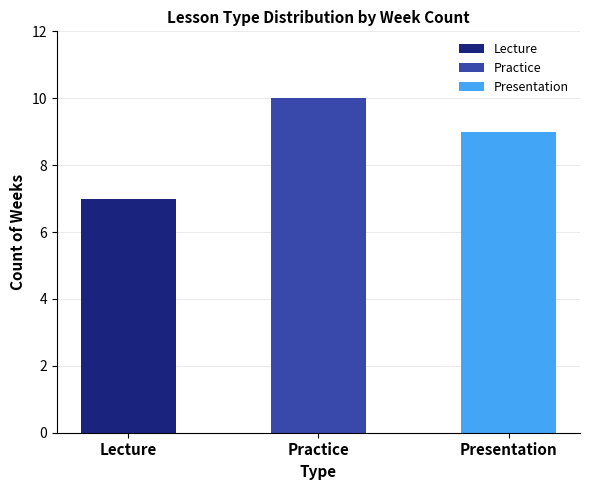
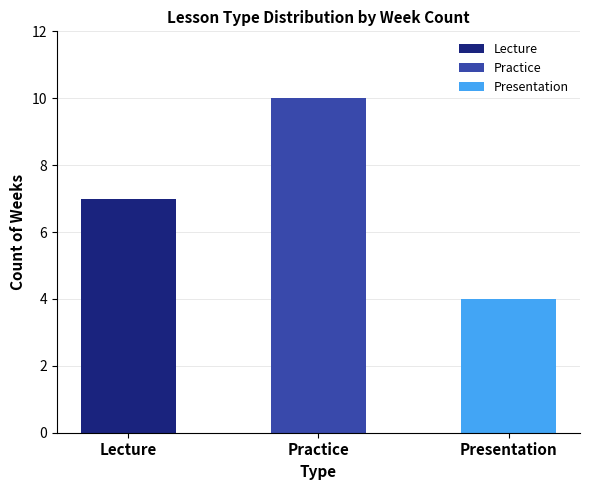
Presentation: 9 -> 4
